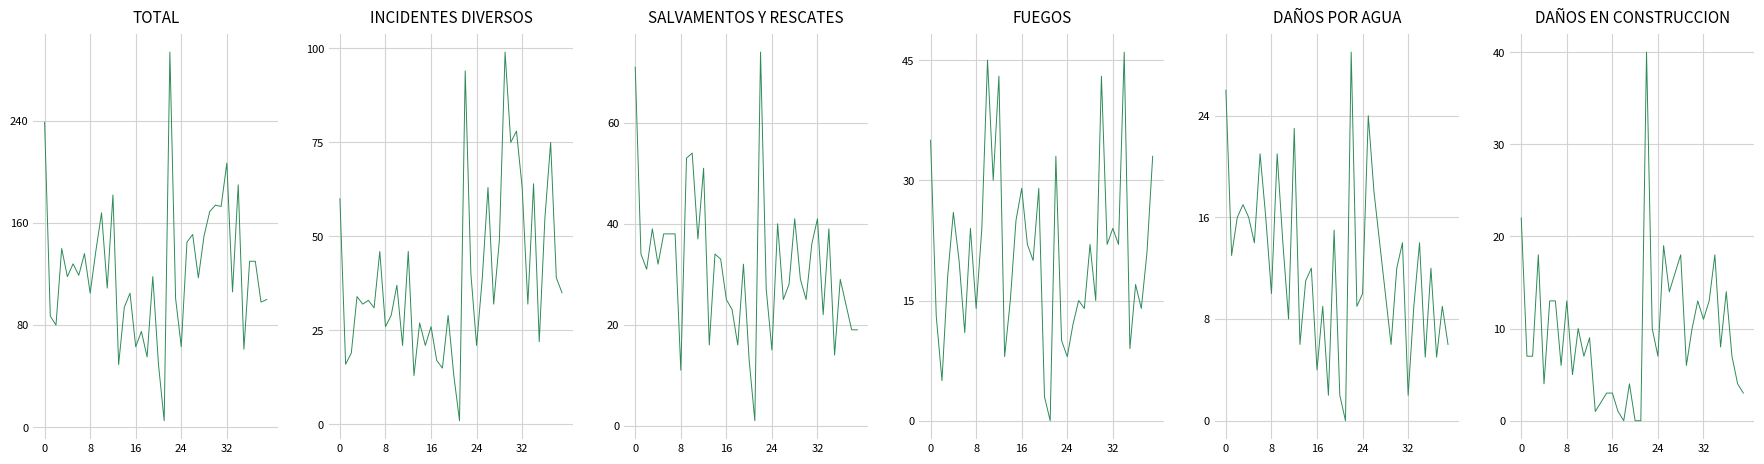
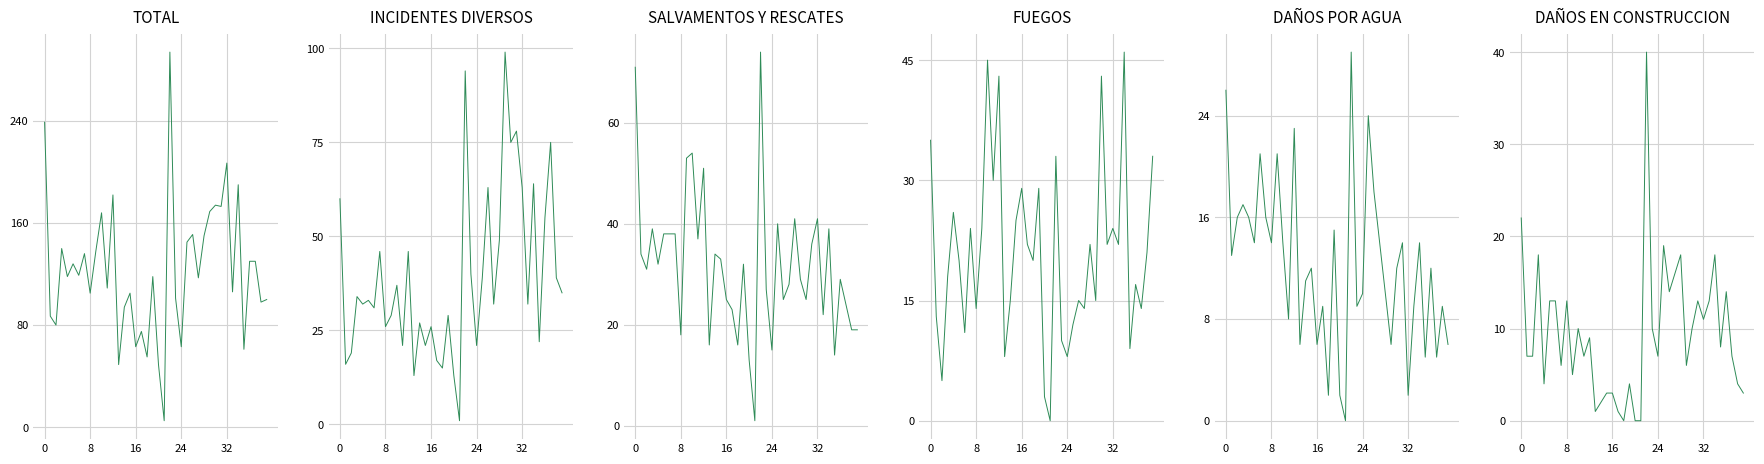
SALVAMENTOS Y RESCATES, 8: 11 -> 18
DAÑOS POR AGUA, 8: 10 -> 14
DAÑOS POR AGUA, 16: 4 -> 6
